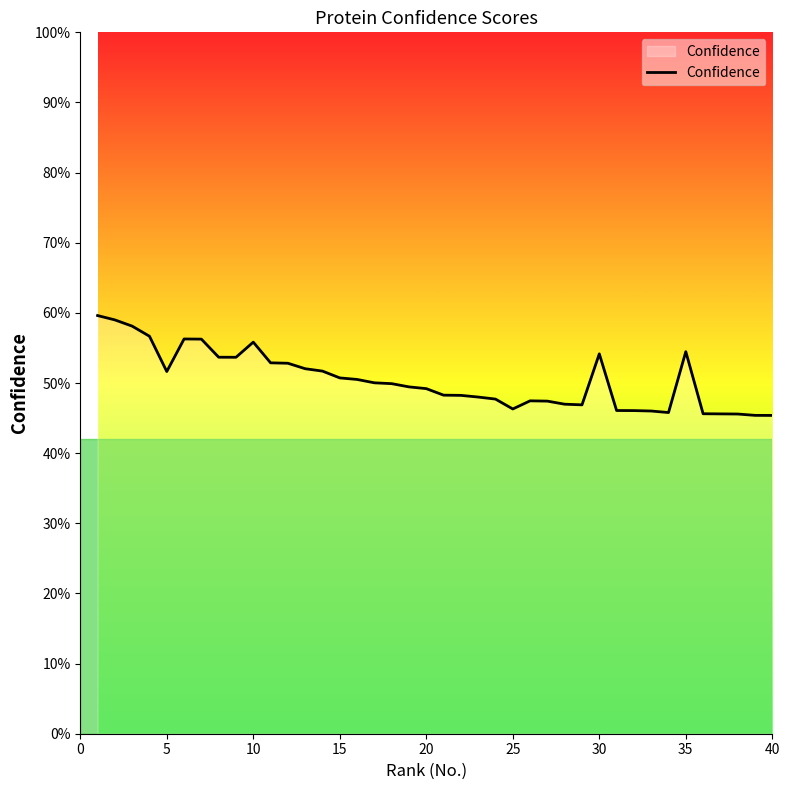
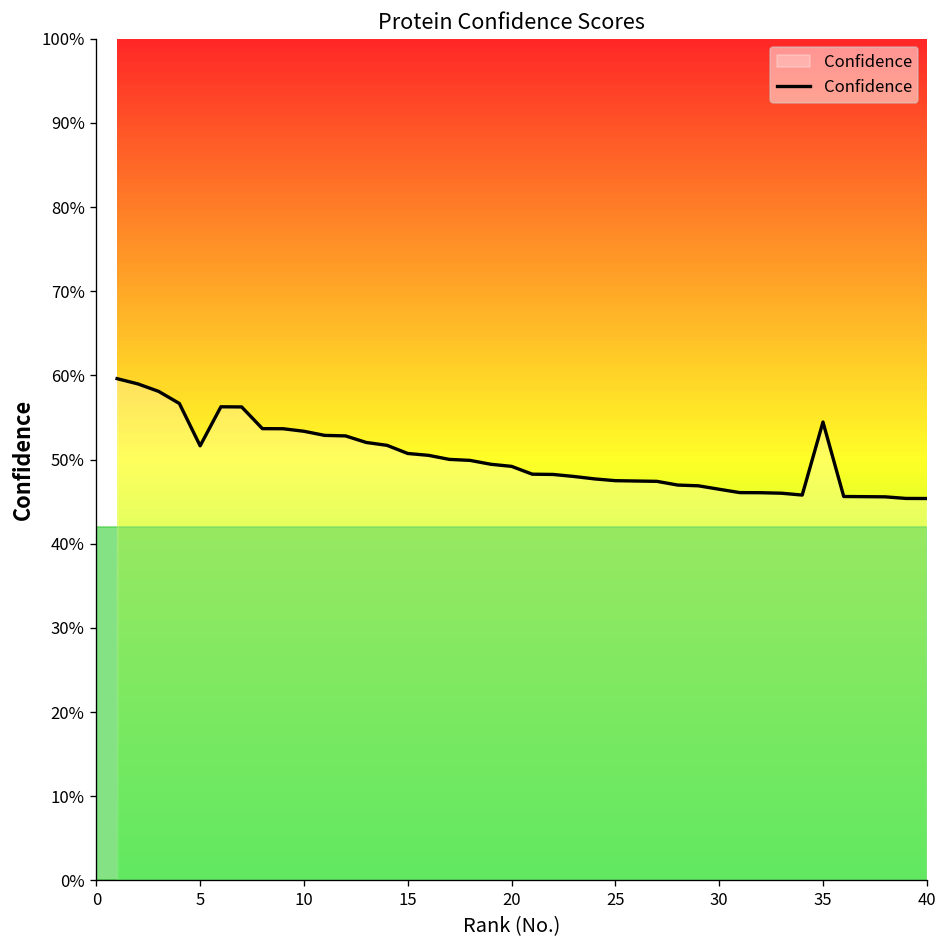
10: 56% -> 53%
25: 46% -> 48%
30: 54% -> 46%
